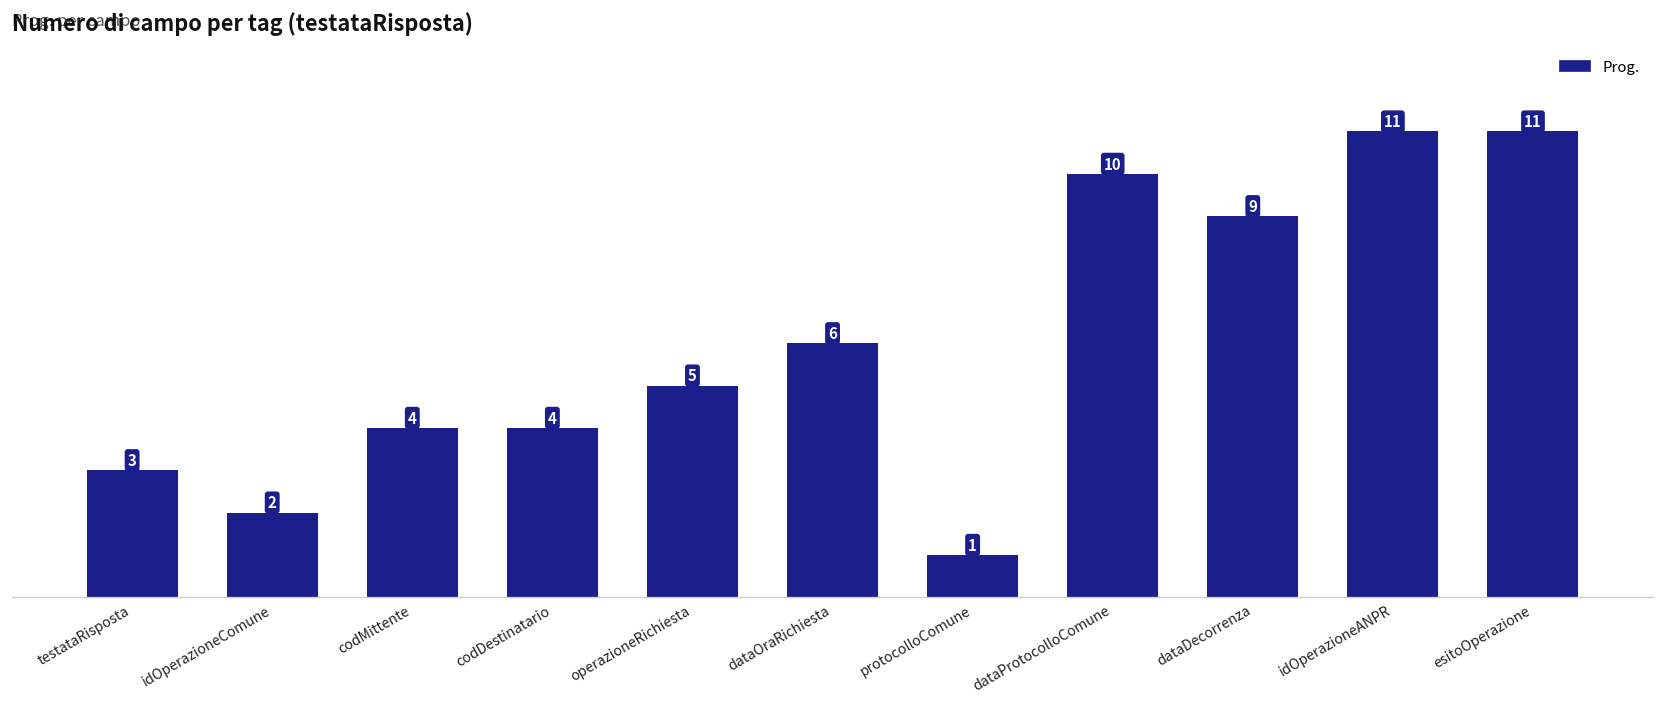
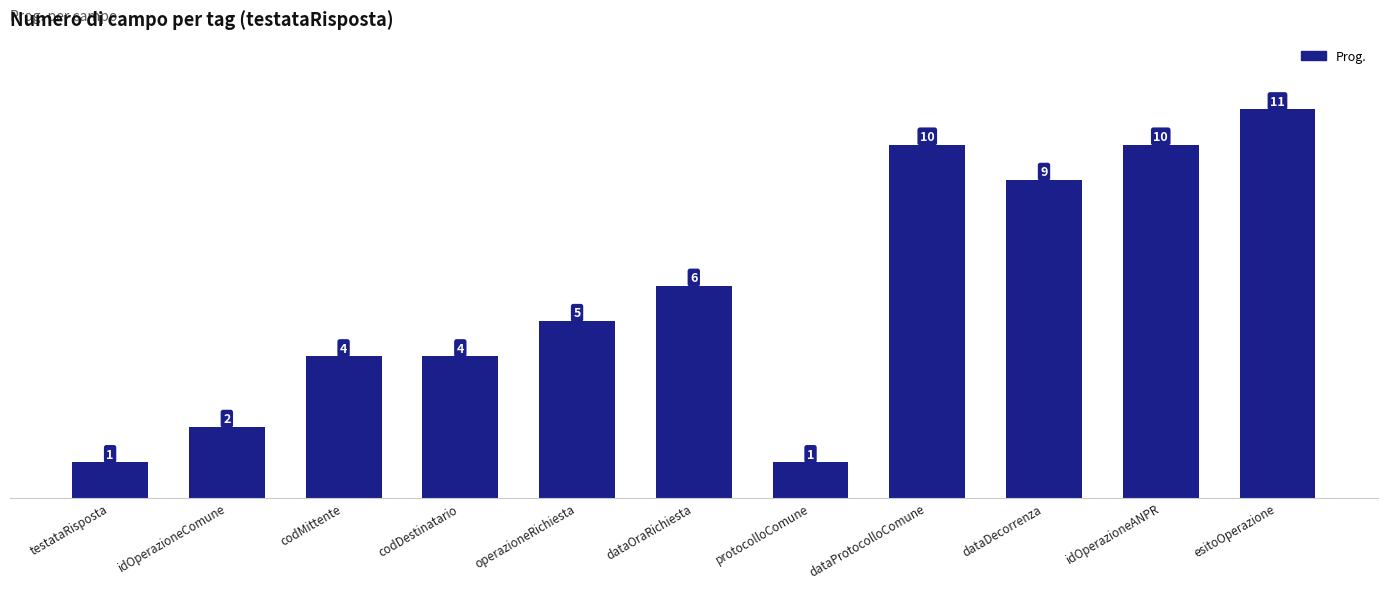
testataRisposta: 3 -> 1
idOperazioneANPR: 11 -> 10
